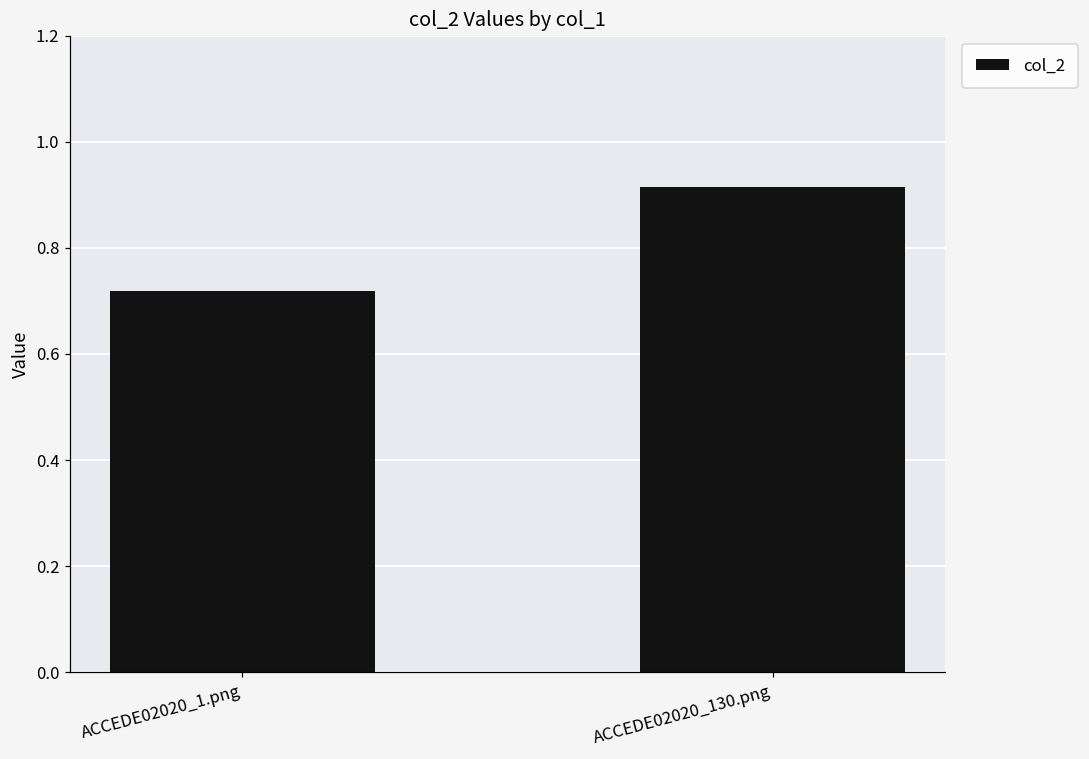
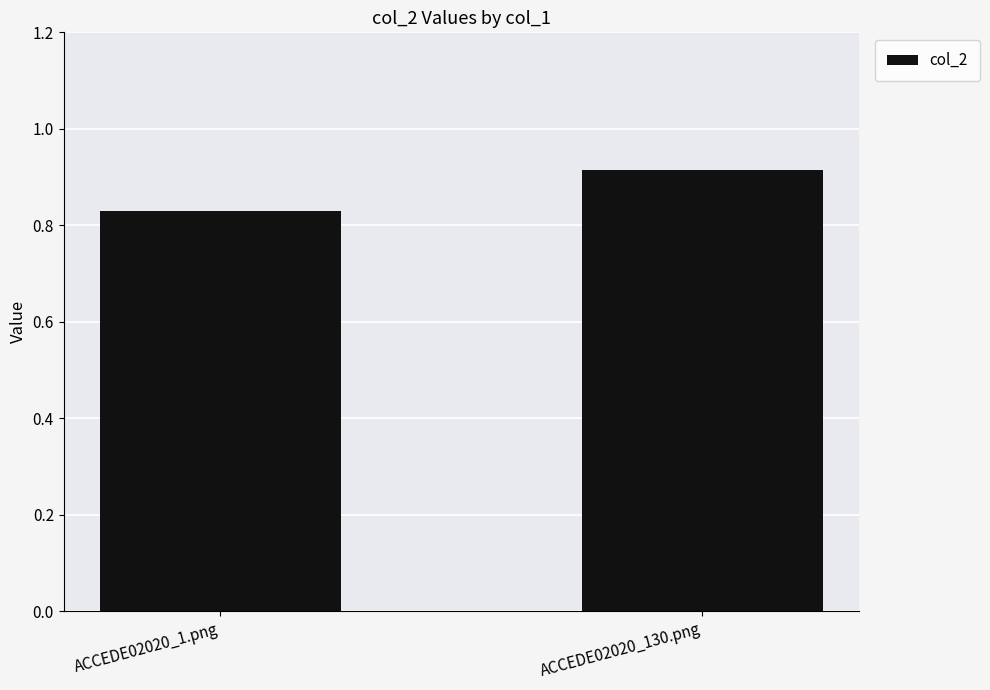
ACCEDE02020_1.png: 0.72 -> 0.83
